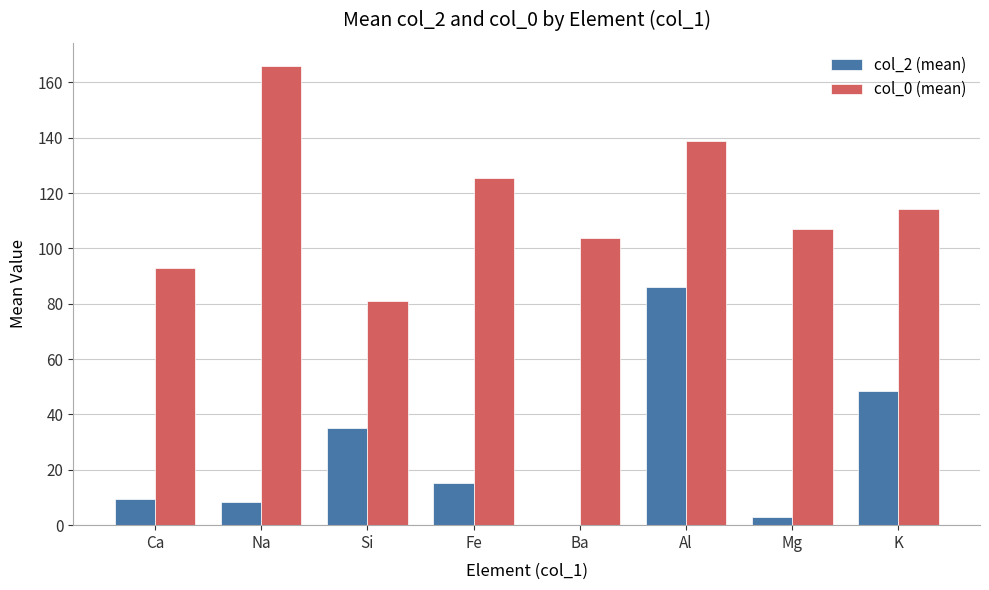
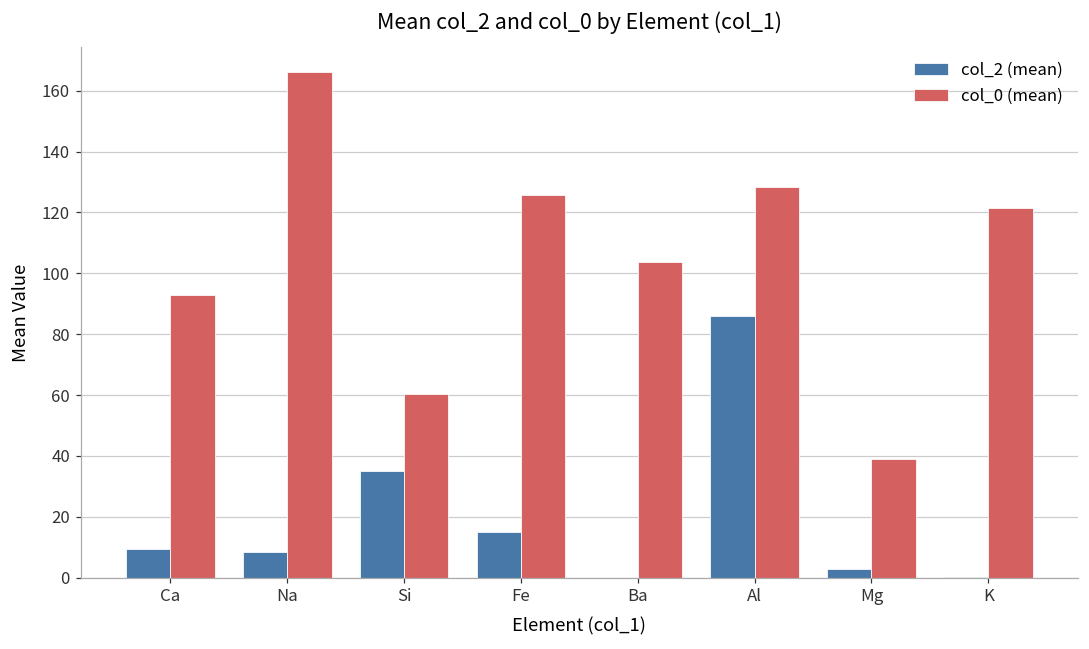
col_0 (mean), Si: 81 -> 60
col_0 (mean), Al: 139 -> 128
col_0 (mean), Mg: 107 -> 39
col_2 (mean), K: 48 -> 0
col_0 (mean), K: 114 -> 121
